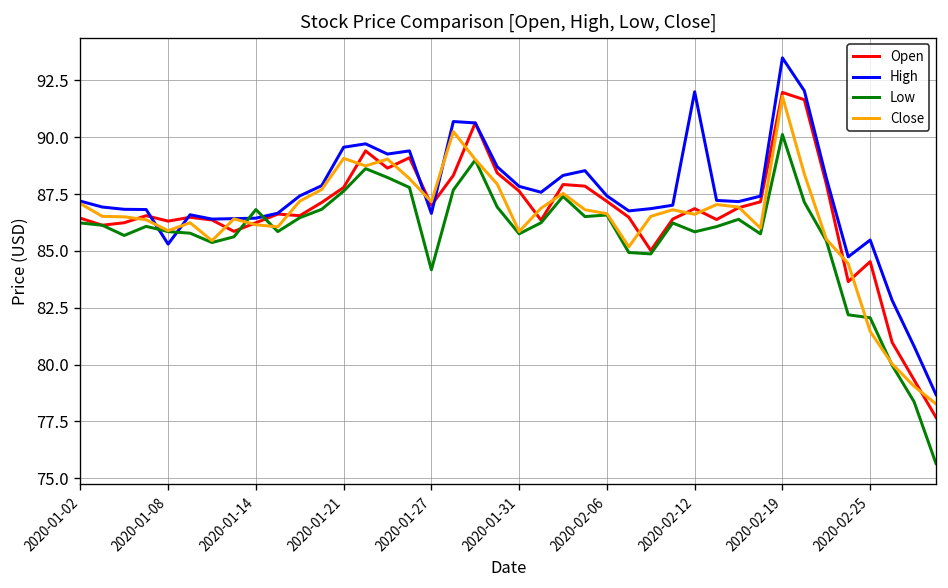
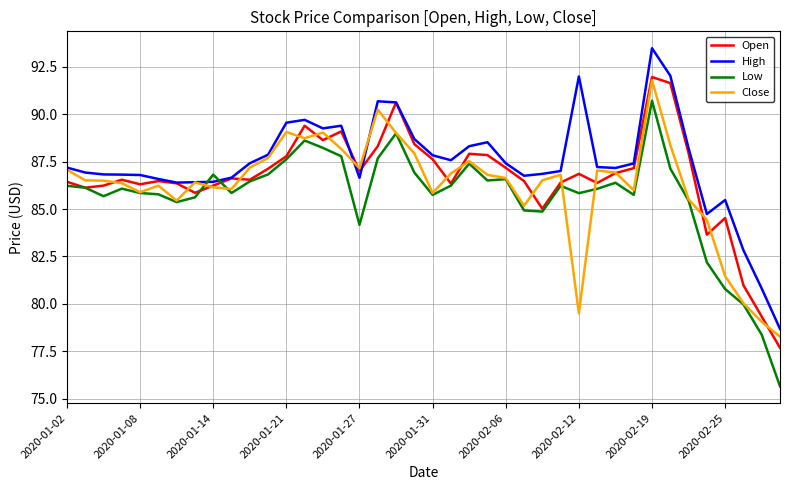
High, 2020-01-08: 85.3 -> 86.8
Close, 2020-02-12: 86.6 -> 79.5
Low, 2020-02-19: 90.1 -> 90.7
Low, 2020-02-25: 82.1 -> 80.8
